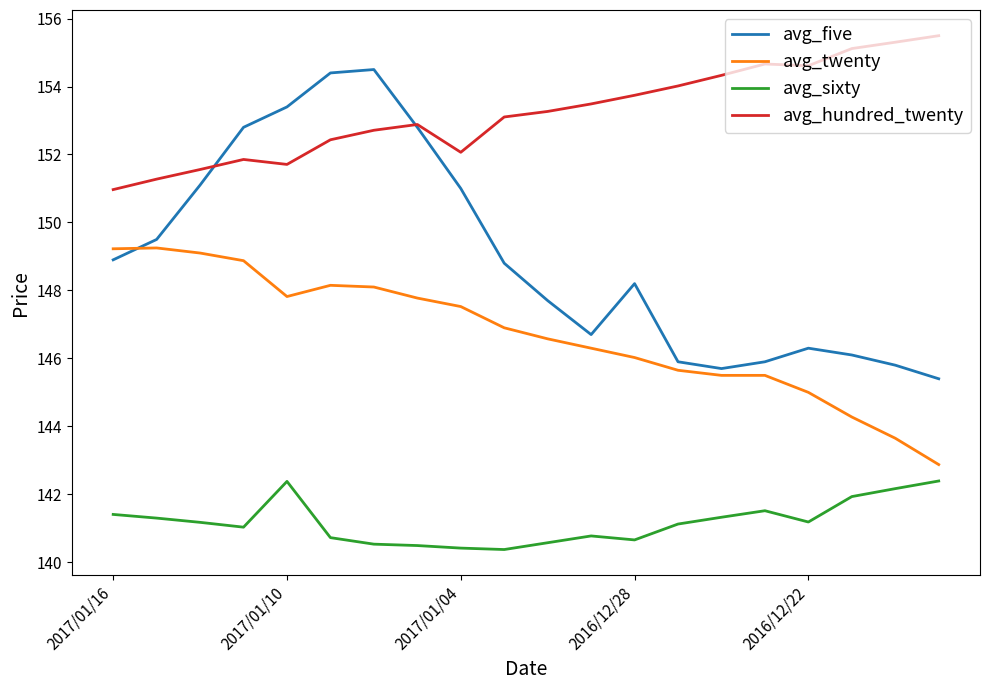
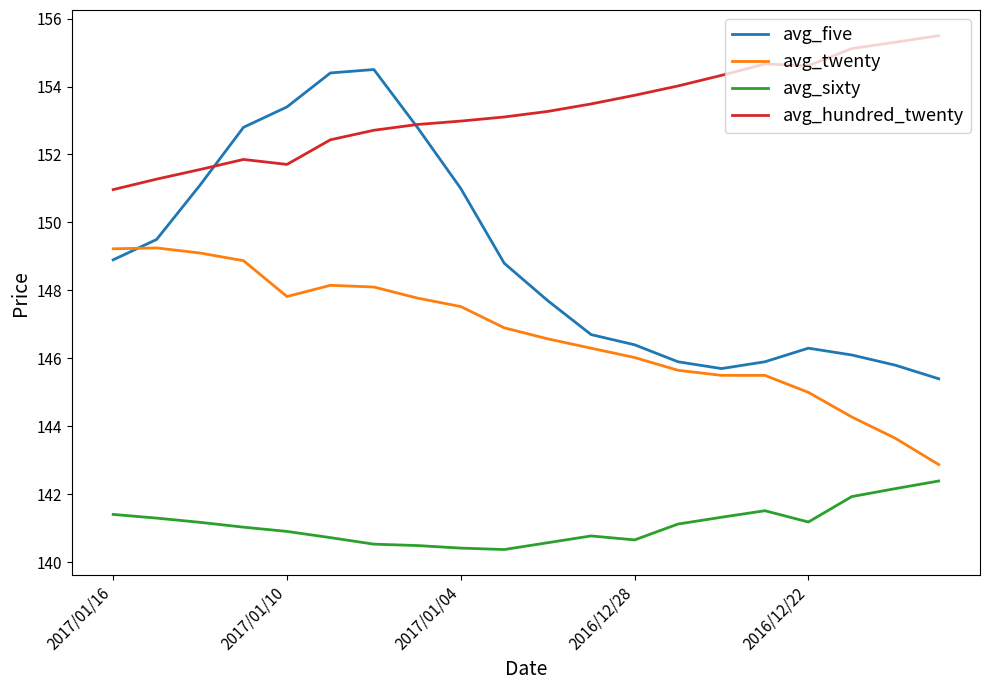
avg_sixty, 2017/01/10: 142.4 -> 140.9
avg_hundred_twenty, 2017/01/04: 152.1 -> 153.0
avg_five, 2016/12/28: 148.2 -> 146.4
